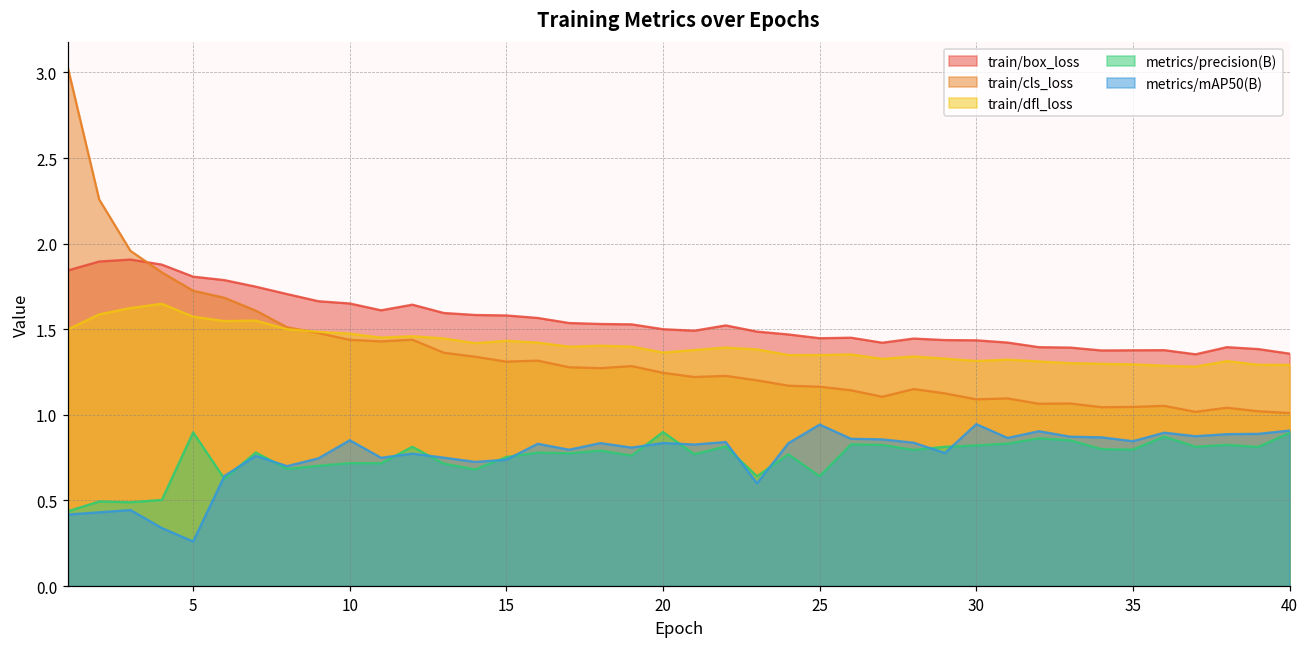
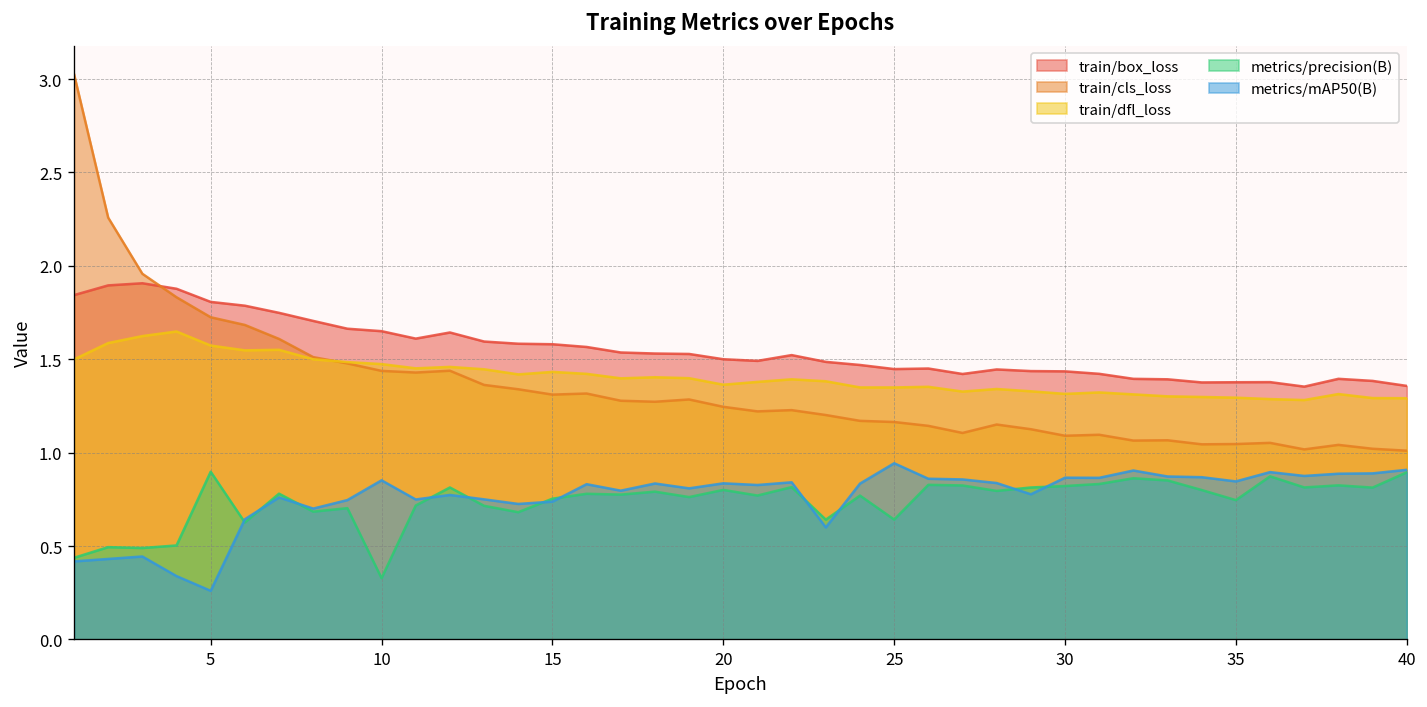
metrics/precision(B), 10: 0.72 -> 0.33
metrics/precision(B), 20: 0.90 -> 0.80
metrics/mAP50(B), 30: 0.95 -> 0.87
metrics/precision(B), 35: 0.80 -> 0.75
